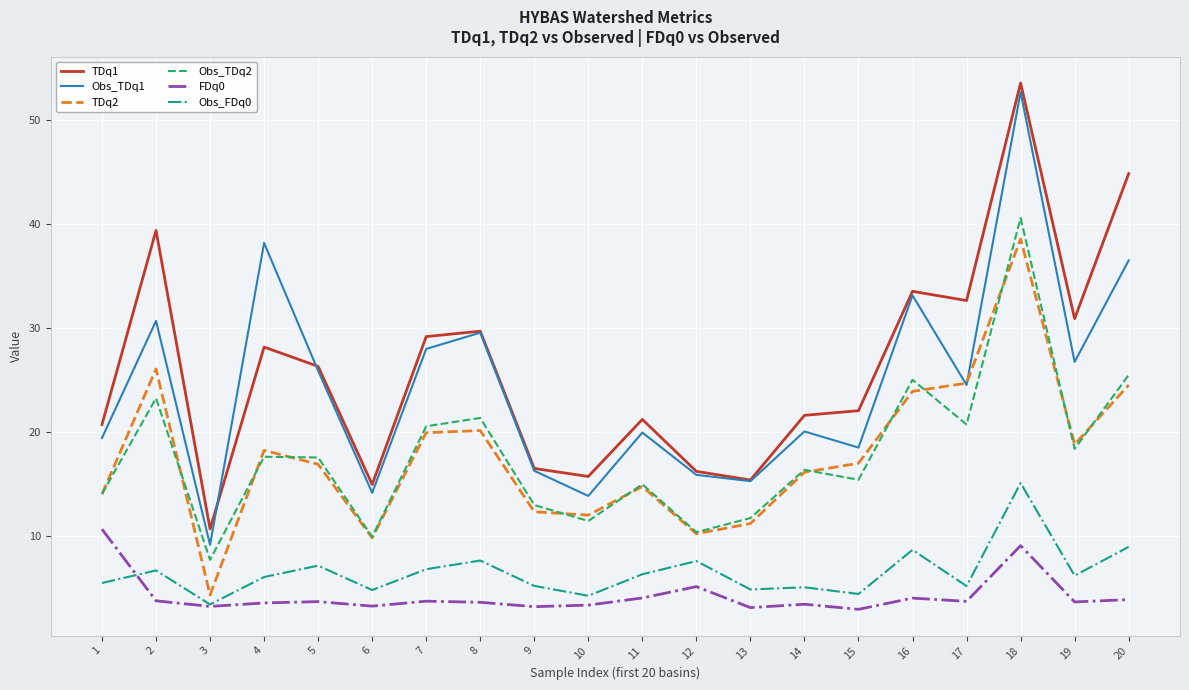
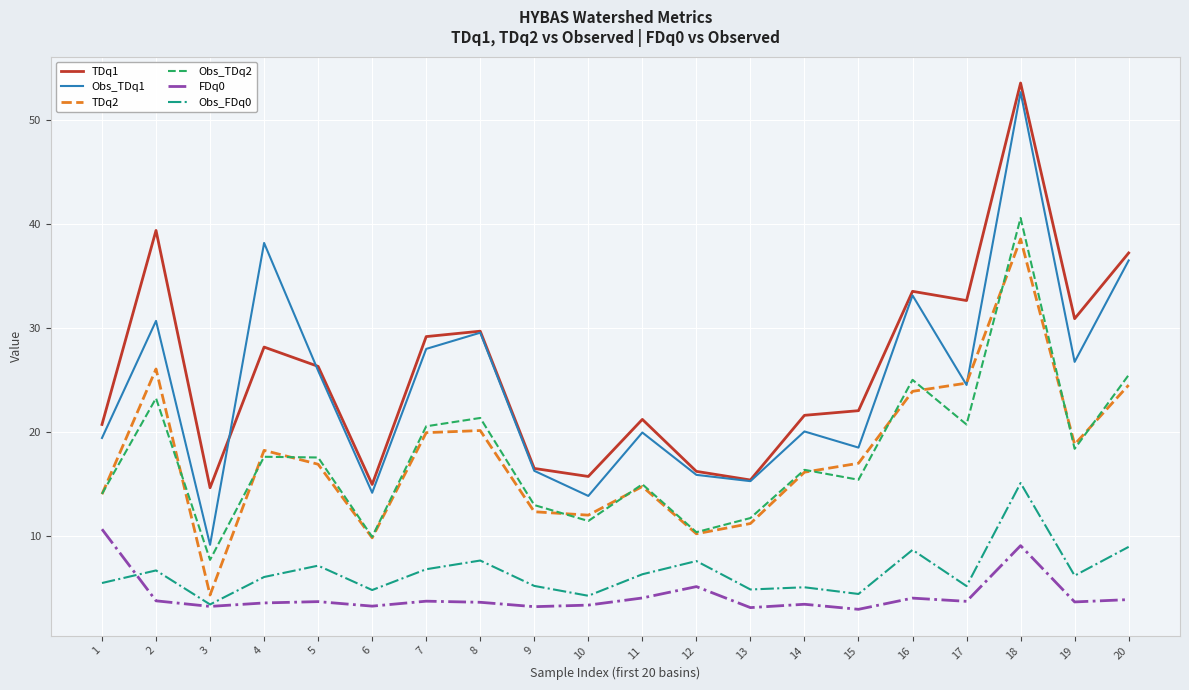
TDq1, 3: 10.7 -> 14.7
TDq1, 20: 44.9 -> 37.2
